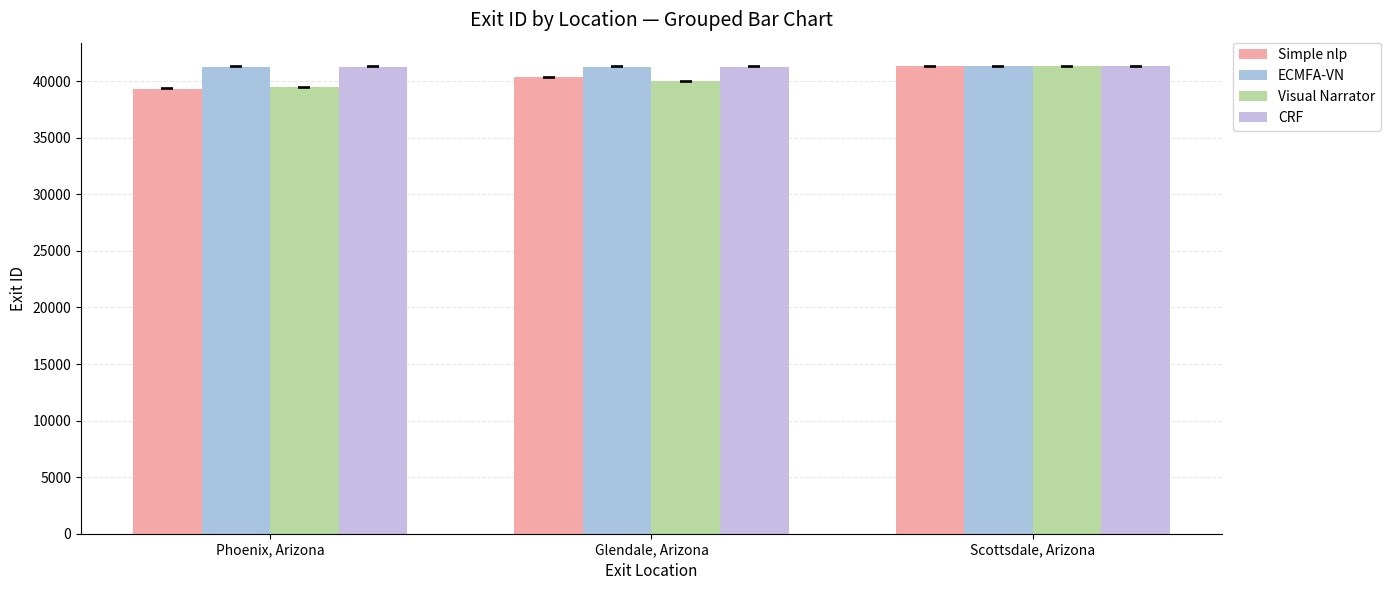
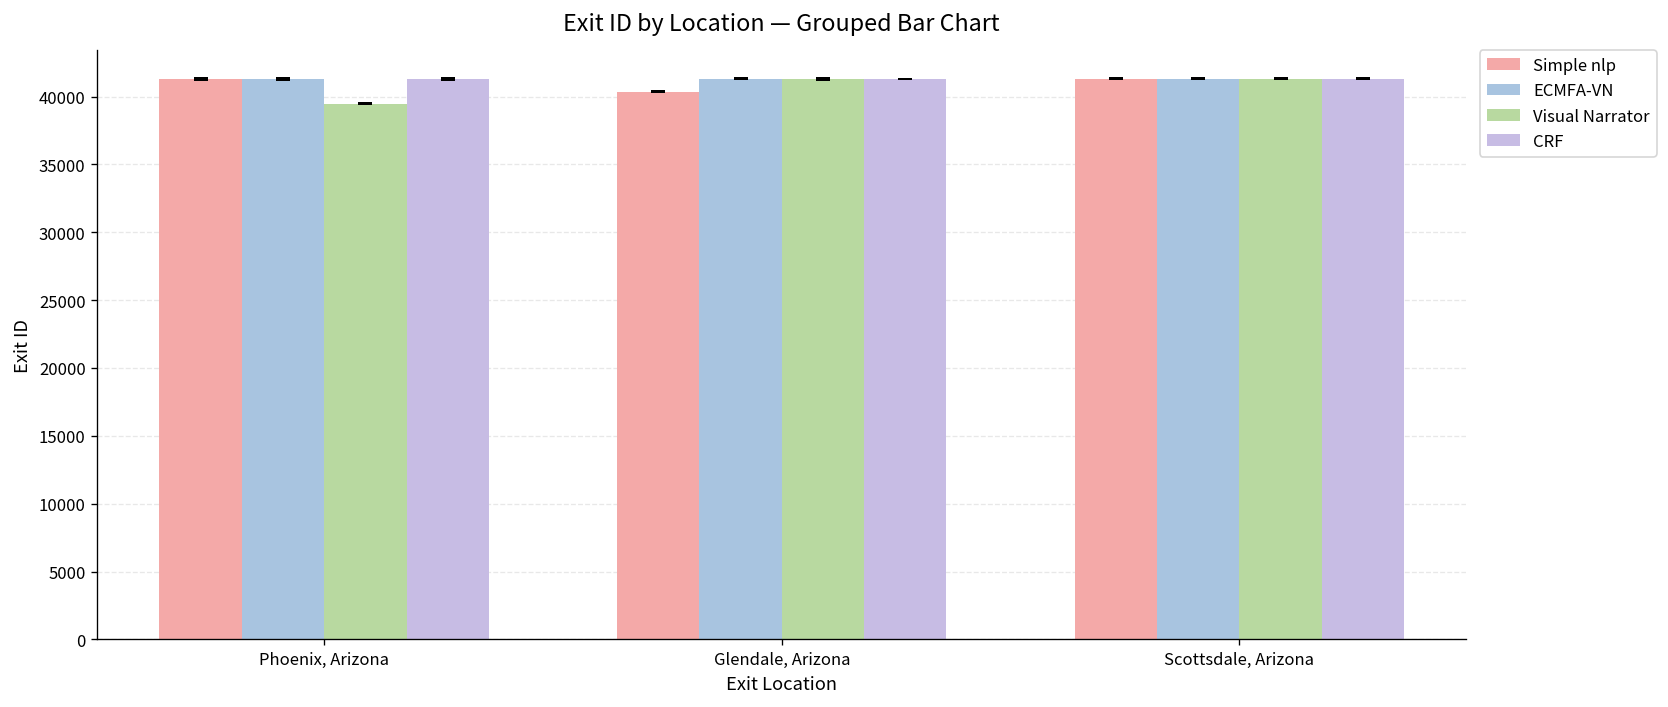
Simple nlp, Phoenix, Arizona: 39400 -> 41300
Visual Narrator, Glendale, Arizona: 40000 -> 41300
